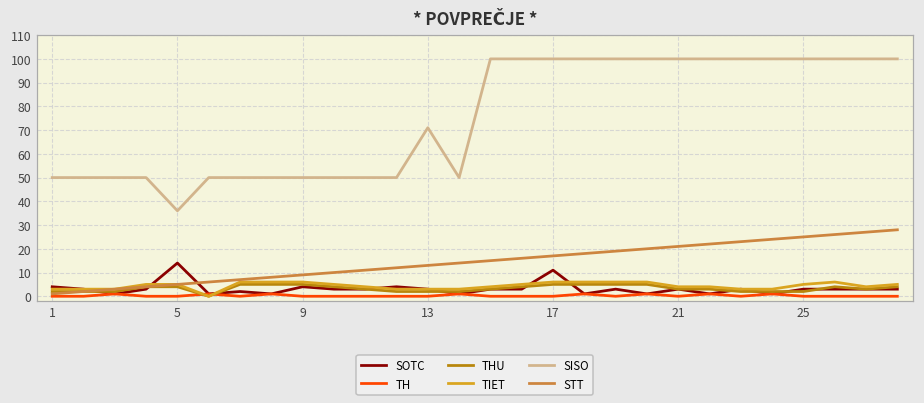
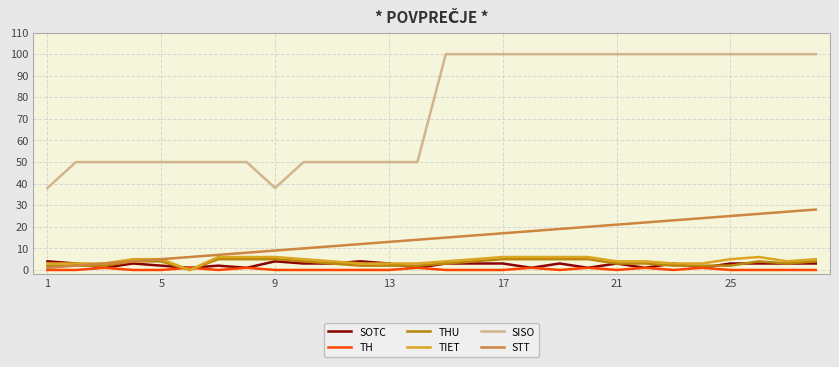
SISO, 1: 50 -> 38
SOTC, 5: 14 -> 2
SISO, 5: 36 -> 50
SISO, 9: 50 -> 38
SISO, 13: 71 -> 50
SOTC, 17: 11 -> 3
